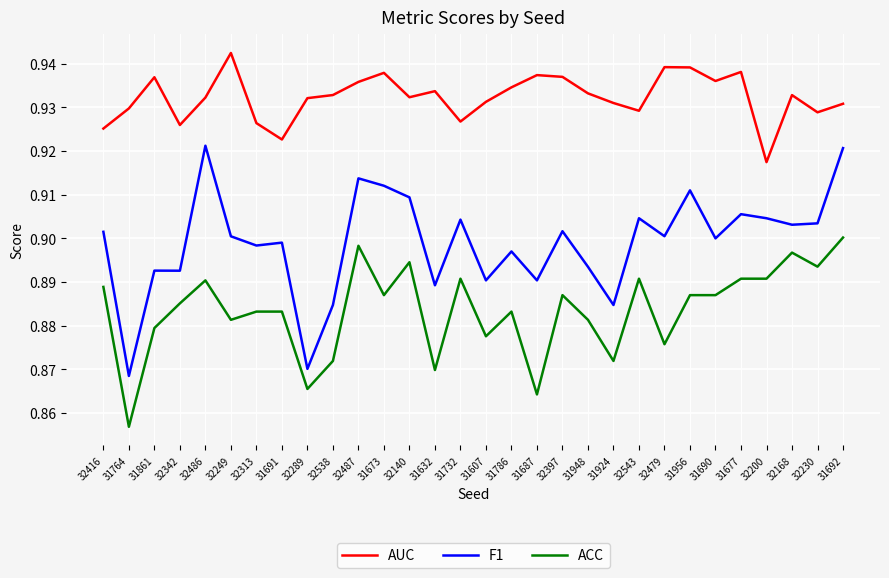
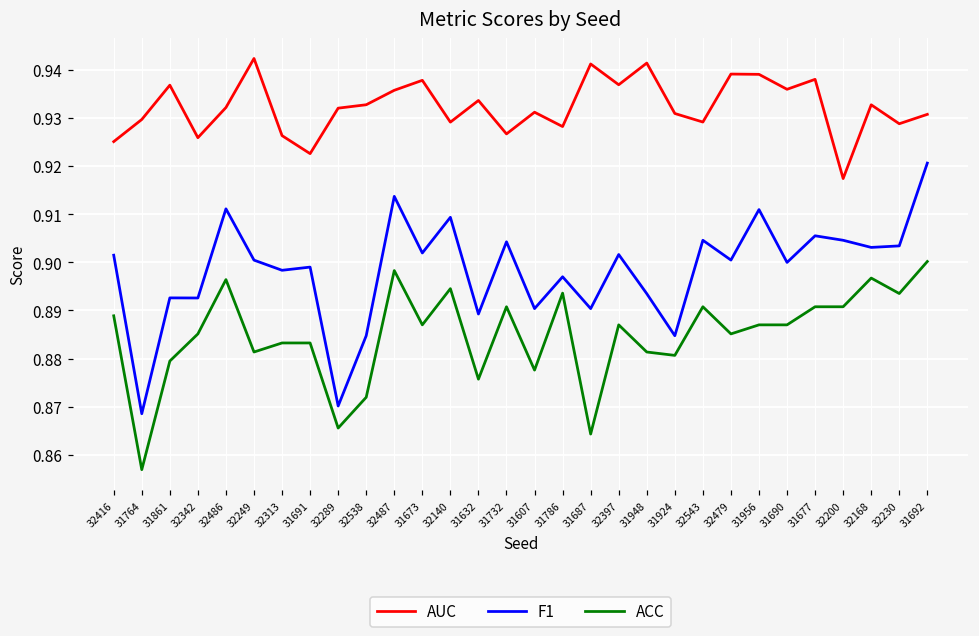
F1, 32486: 0.921 -> 0.911
ACC, 32486: 0.890 -> 0.896
F1, 31673: 0.912 -> 0.902
AUC, 32140: 0.932 -> 0.929
ACC, 31632: 0.870 -> 0.876
AUC, 31786: 0.935 -> 0.928
ACC, 31786: 0.883 -> 0.894
AUC, 31687: 0.937 -> 0.941
AUC, 31948: 0.933 -> 0.941
ACC, 31924: 0.872 -> 0.881
ACC, 32479: 0.876 -> 0.885
